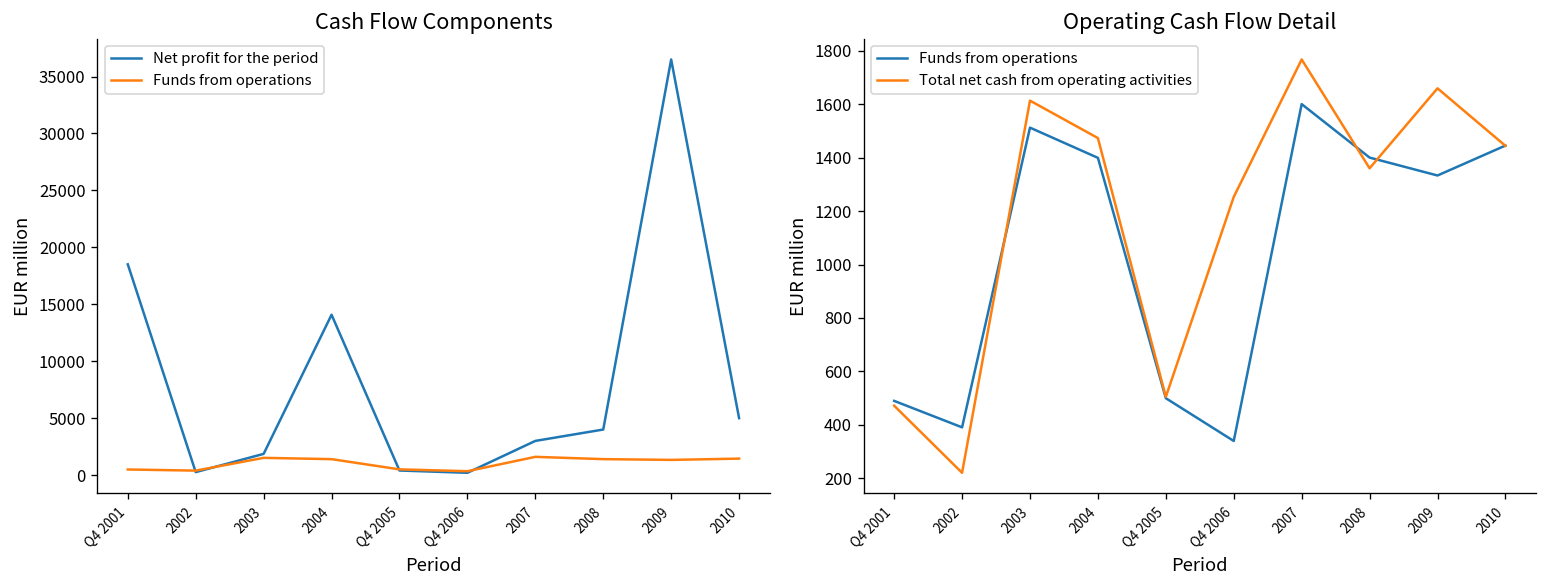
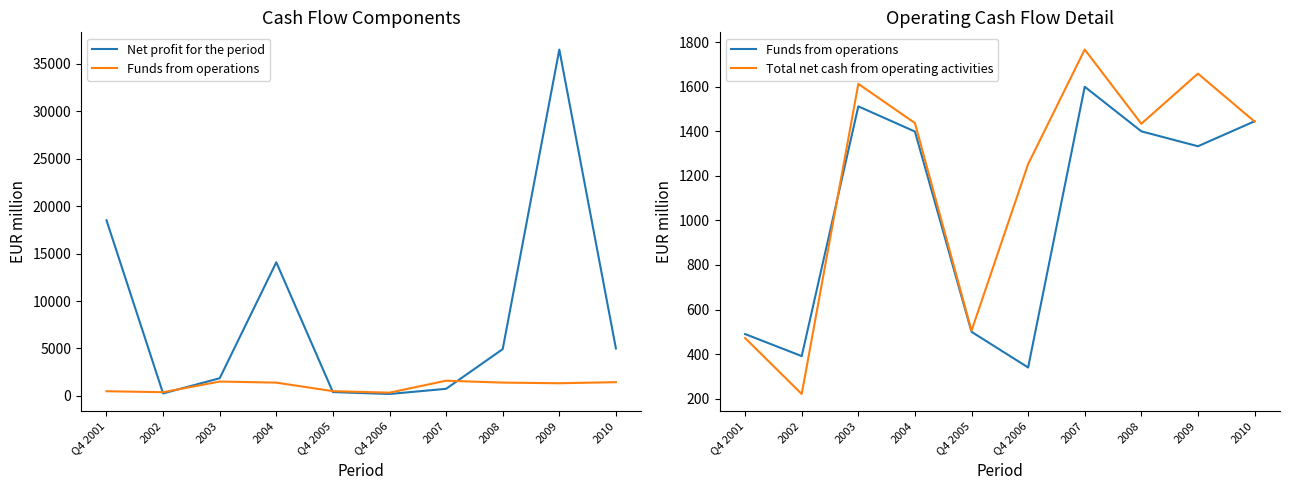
Cash Flow Components, Net profit for the period, 2007: 3000 -> 1000
Cash Flow Components, Net profit for the period, 2008: 4000 -> 5000
Operating Cash Flow Detail, Total net cash from operating activities, 2004: 1470 -> 1440
Operating Cash Flow Detail, Total net cash from operating activities, 2008: 1360 -> 1430
